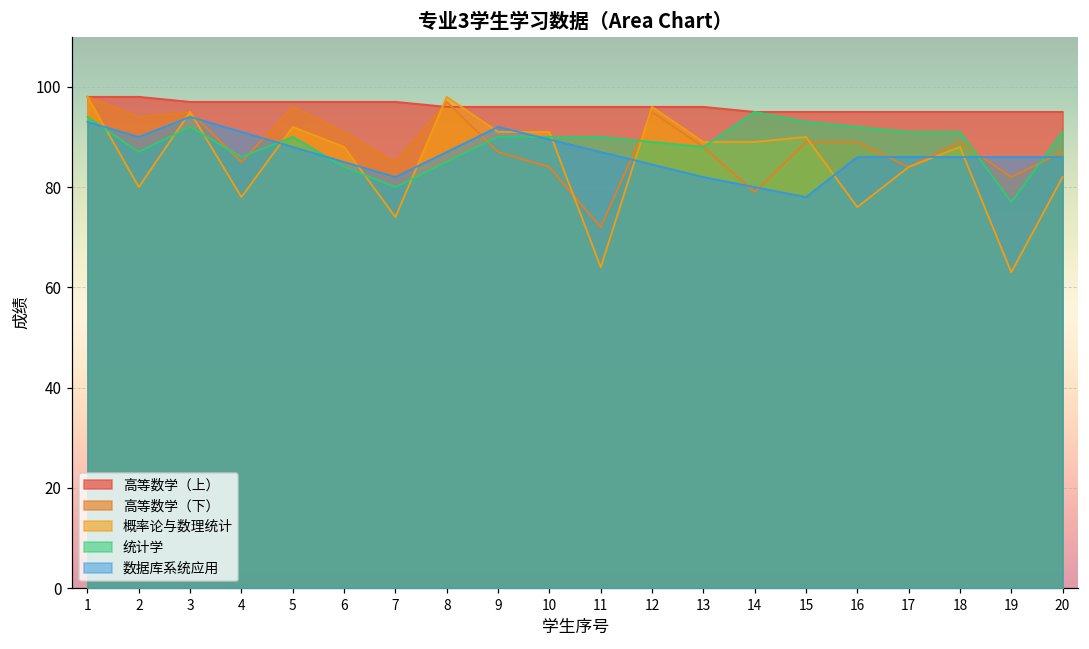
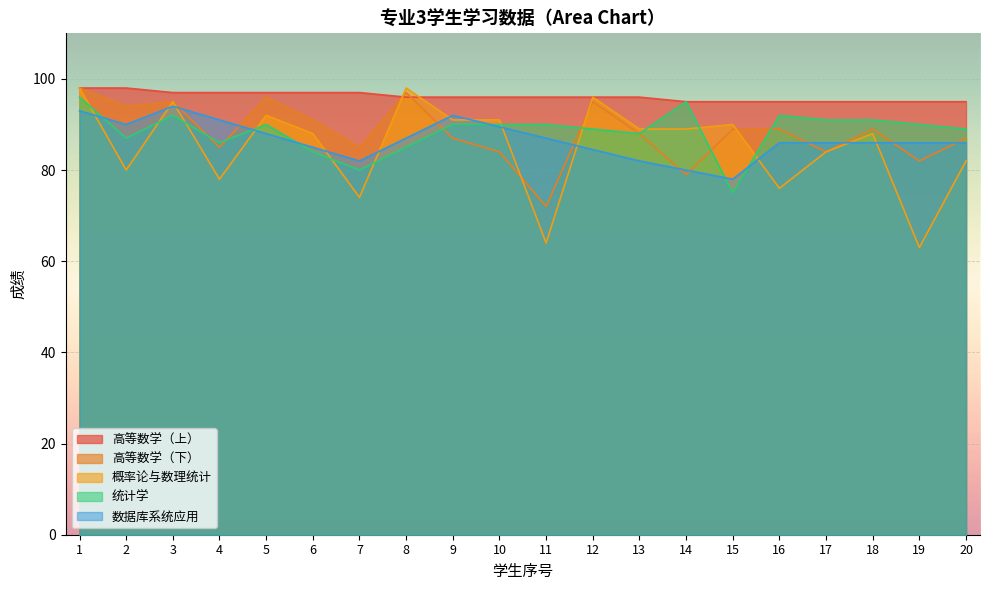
统计学, 1: 94 -> 96
统计学, 15: 93 -> 75
统计学, 19: 77 -> 90
统计学, 20: 91 -> 89
